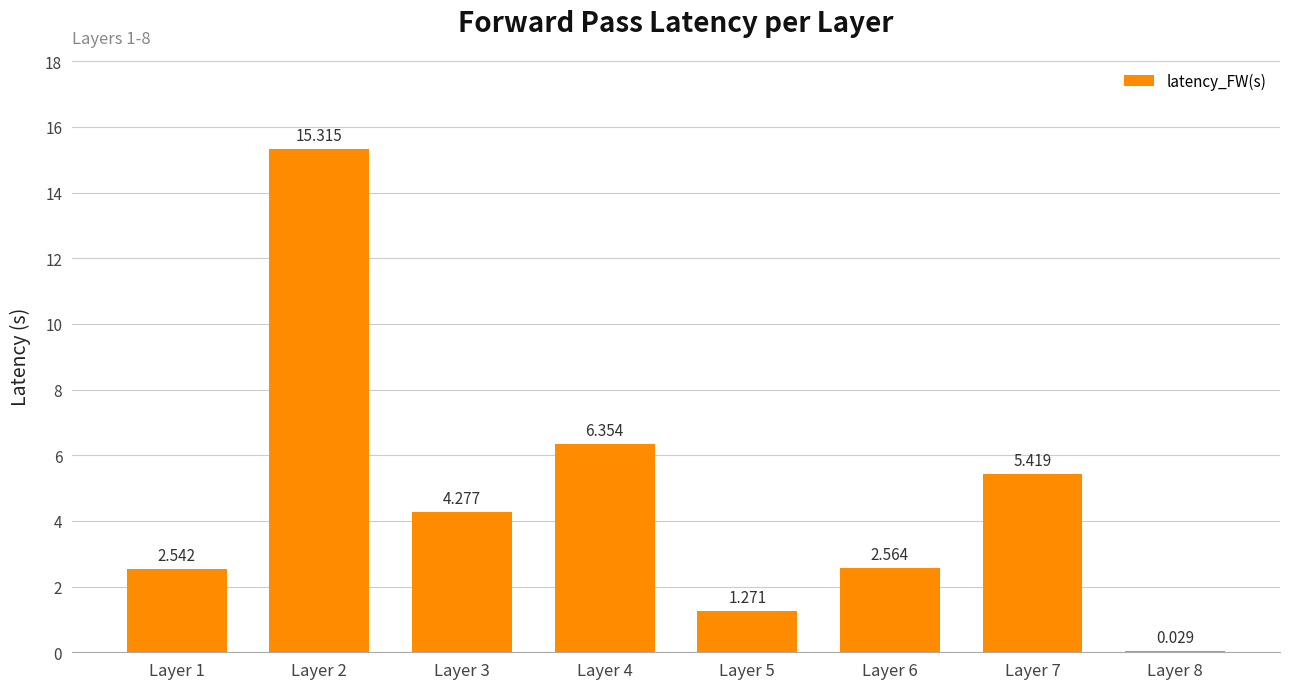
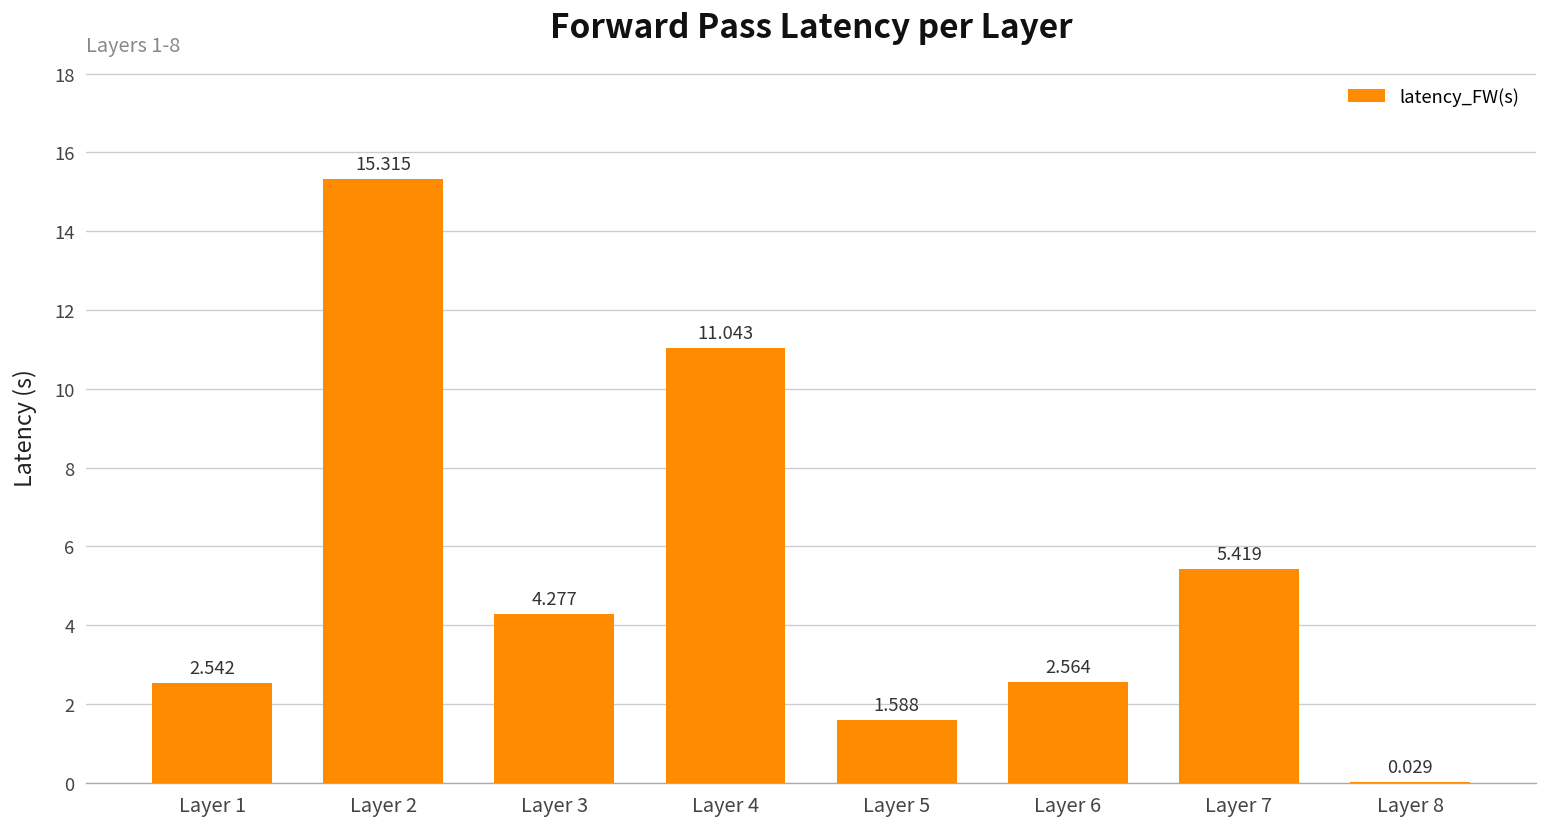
Layer 4: 6.354 -> 11.043
Layer 5: 1.271 -> 1.588
